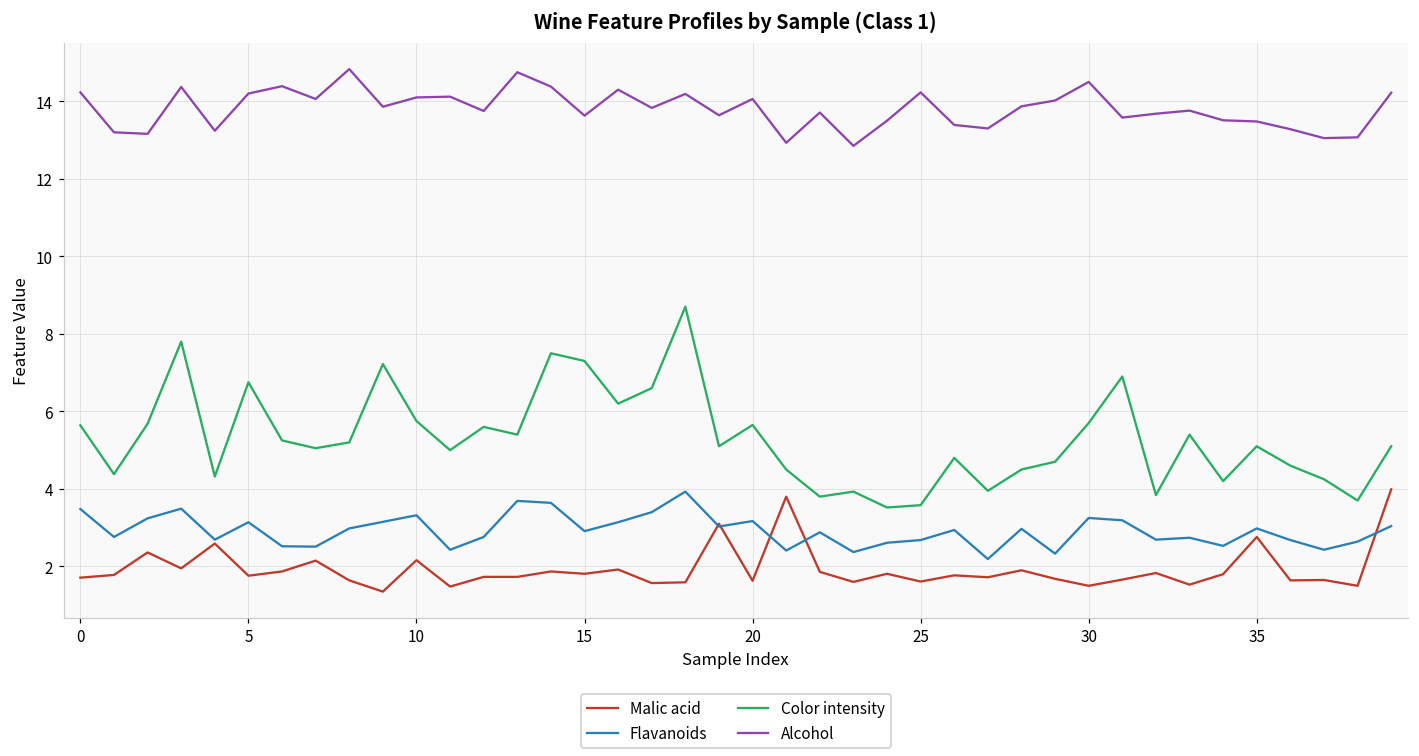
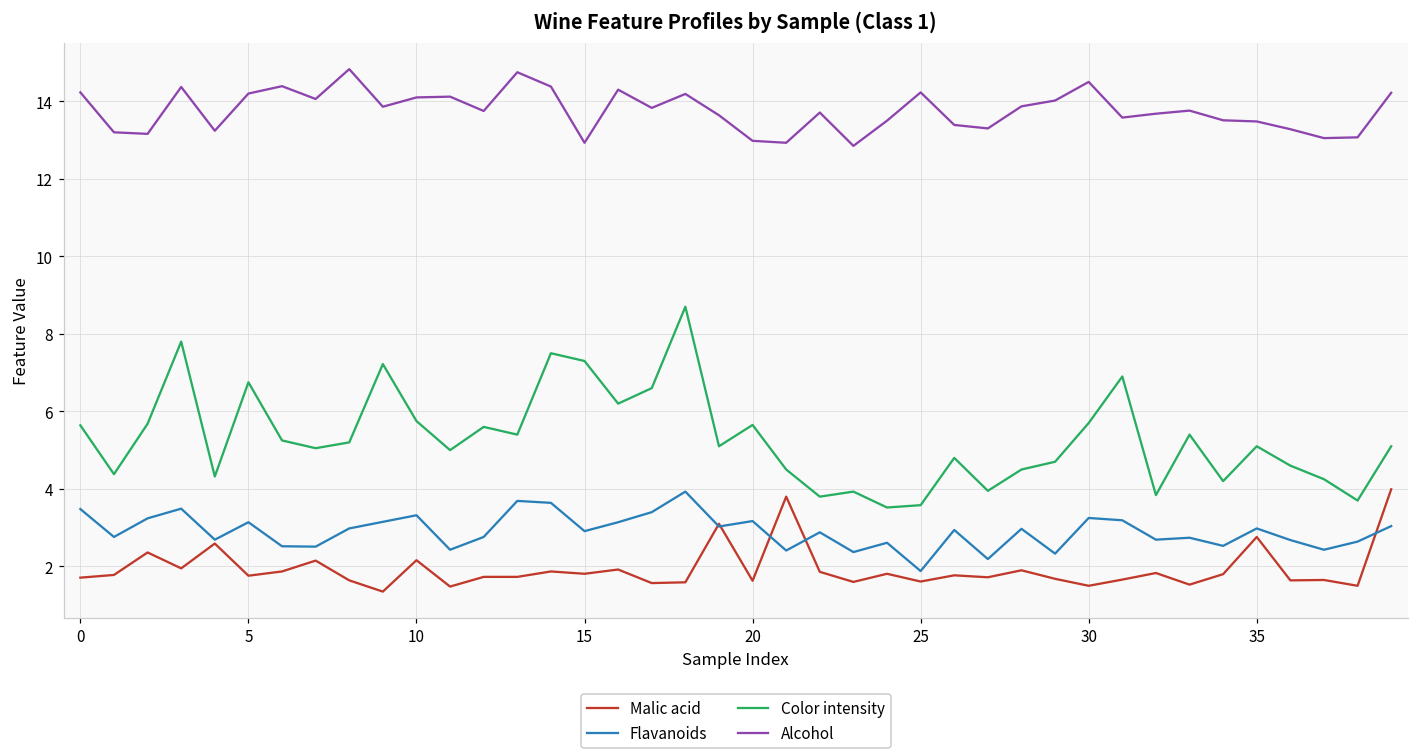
Alcohol, 15: 13.6 -> 12.9
Alcohol, 20: 14.1 -> 13.0
Flavanoids, 25: 2.7 -> 1.9
